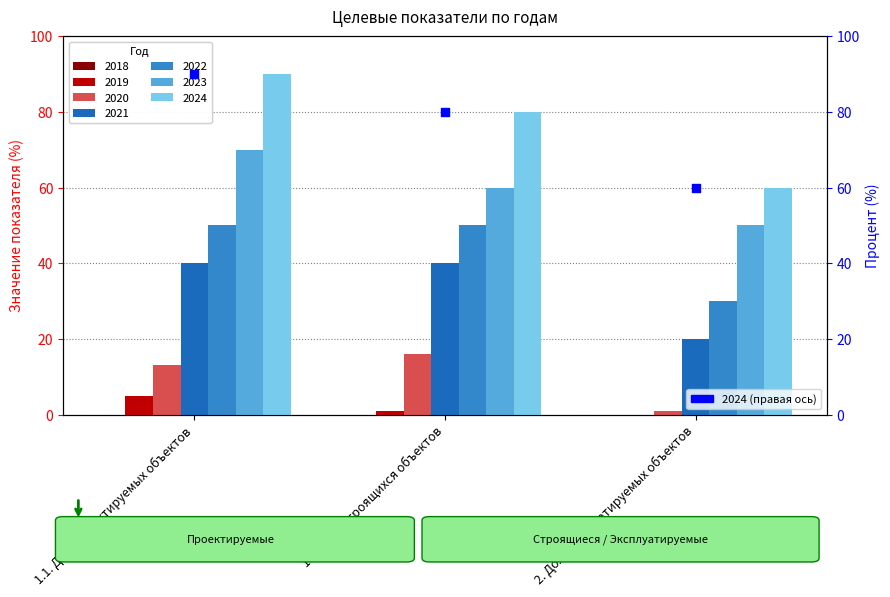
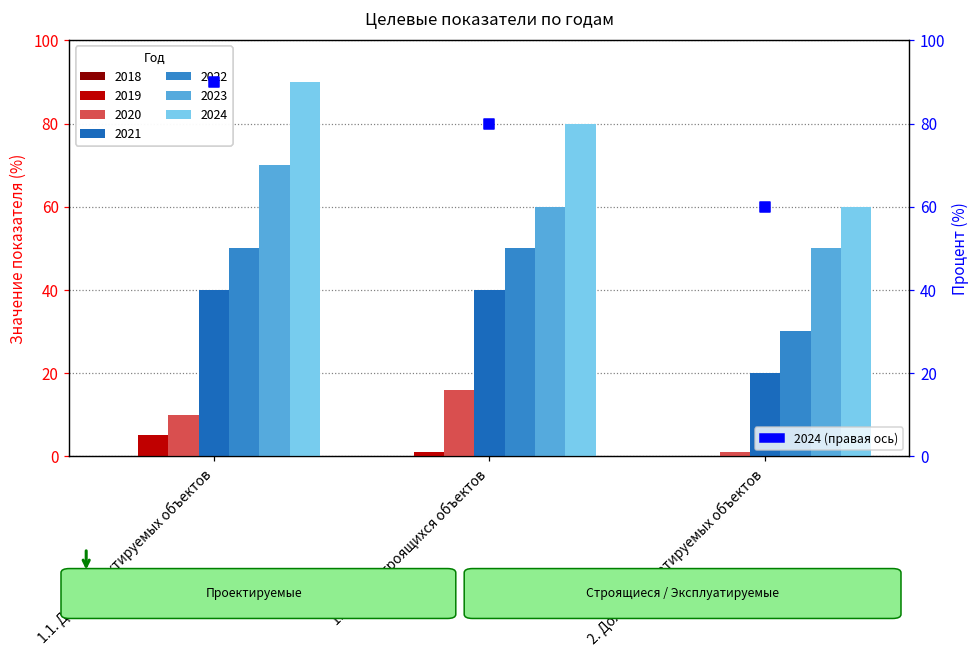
2020, 1.1. Доля проектируемых объектов: 13 -> 10
